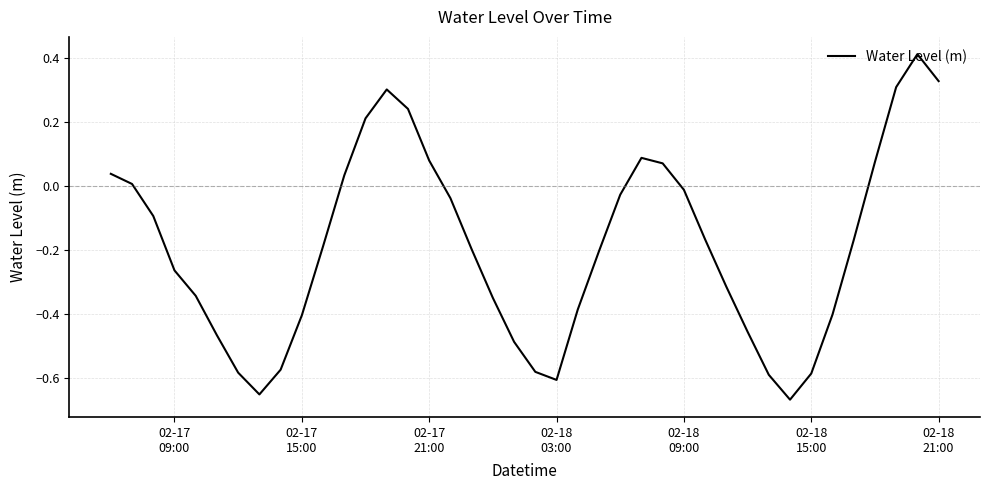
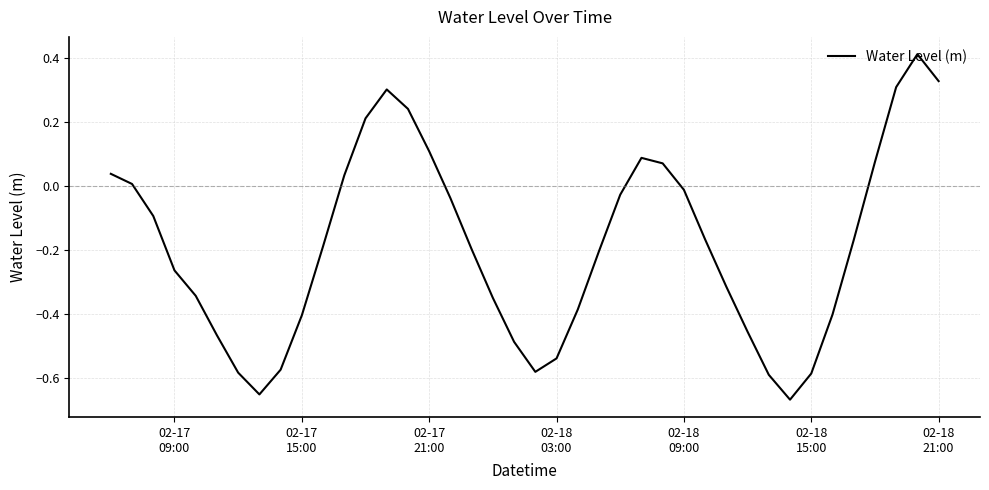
02-17 21:00: 0.08 -> 0.11
02-18 03:00: -0.61 -> -0.54
